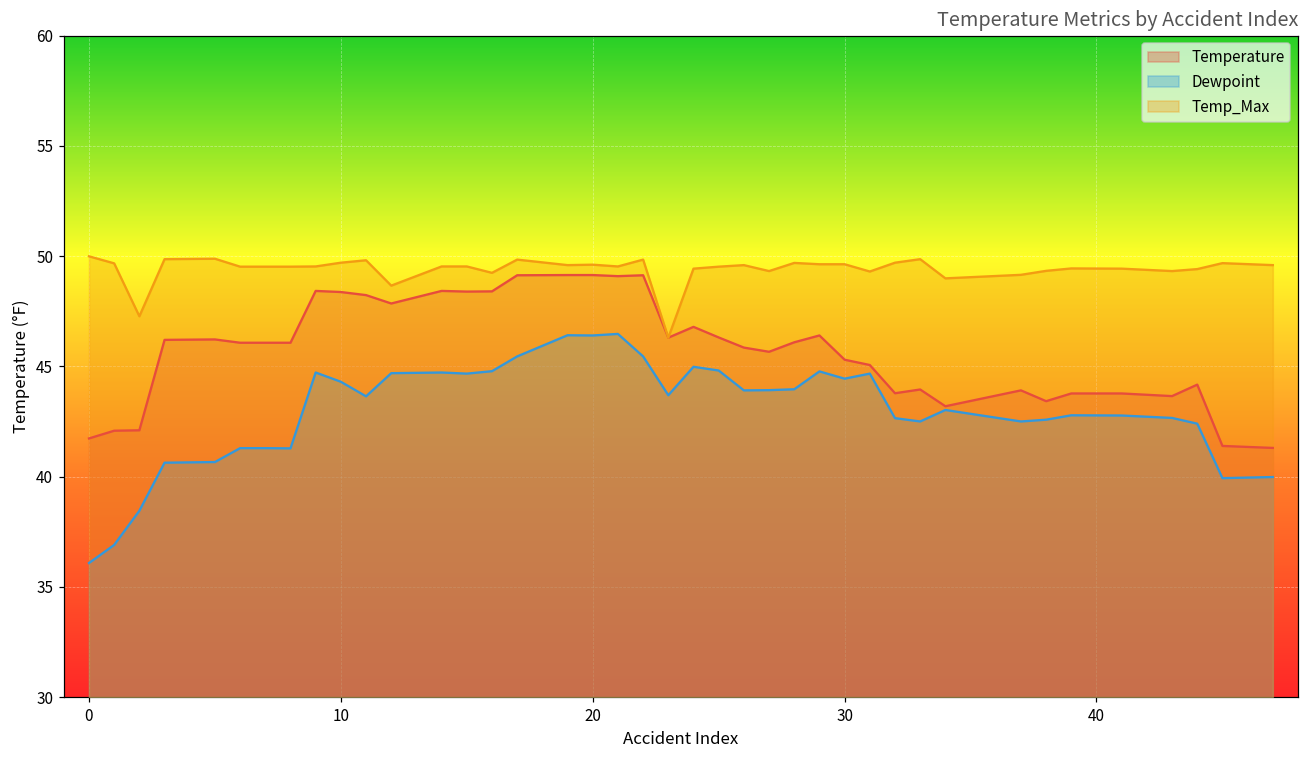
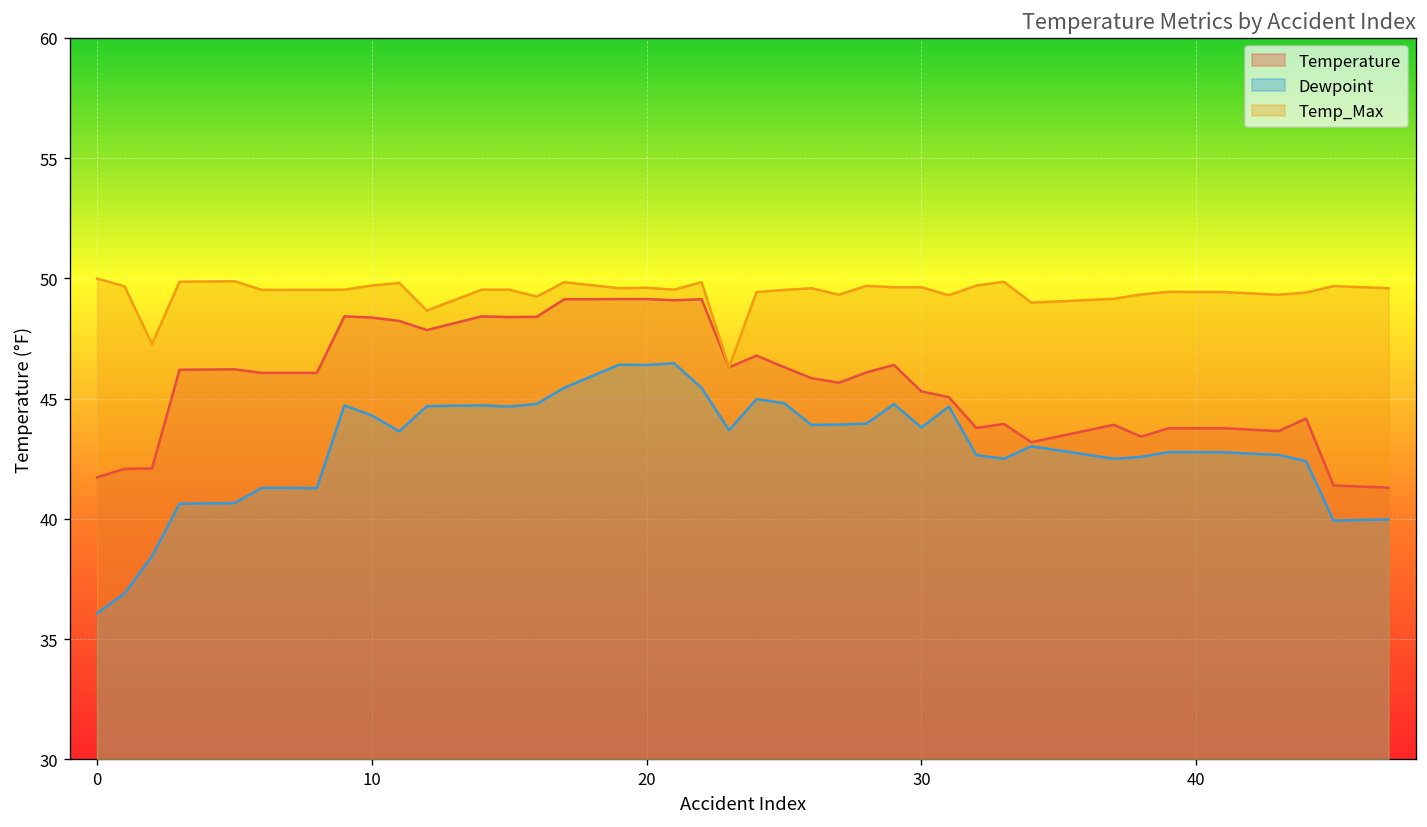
Dewpoint, 30: 44.4 -> 43.8
